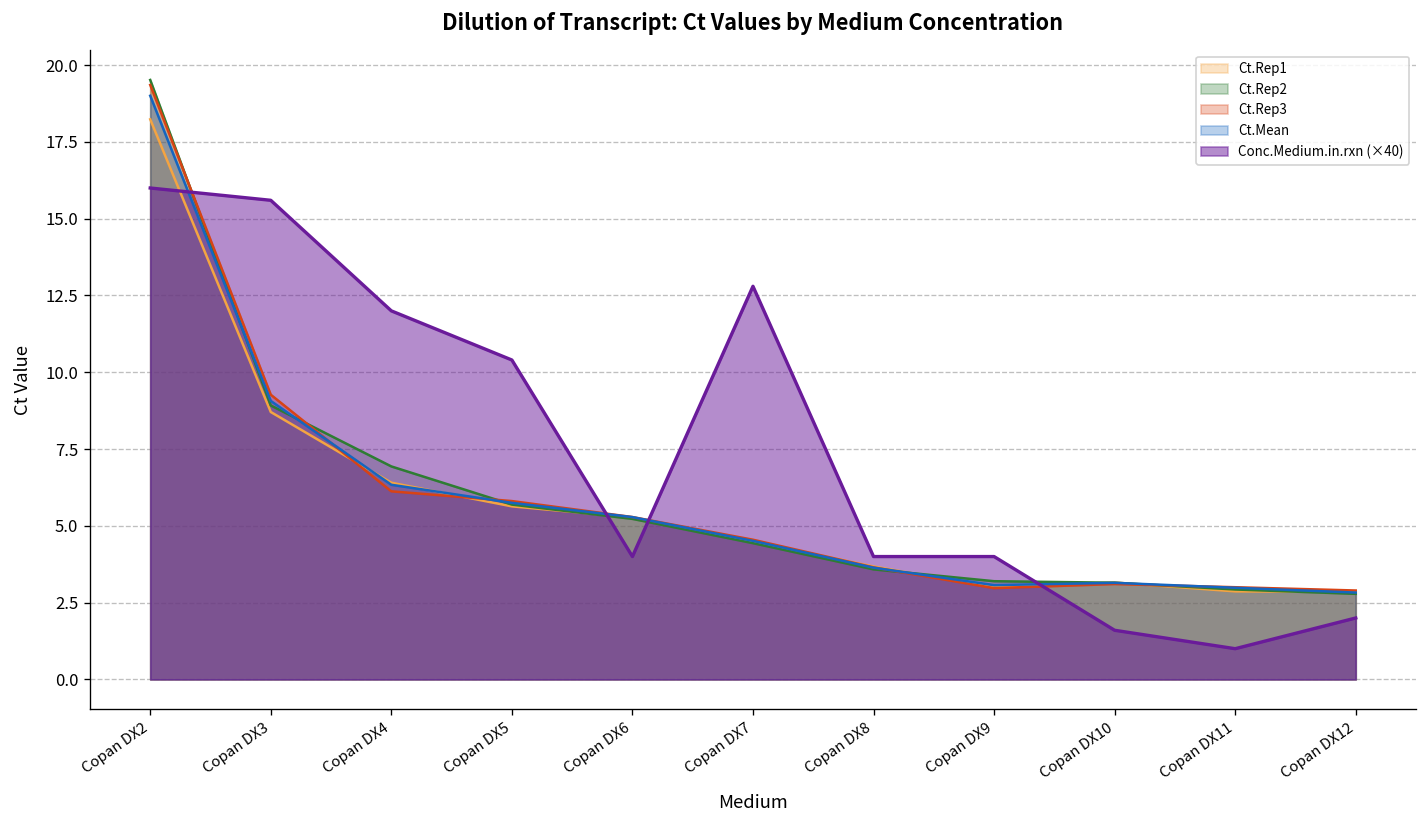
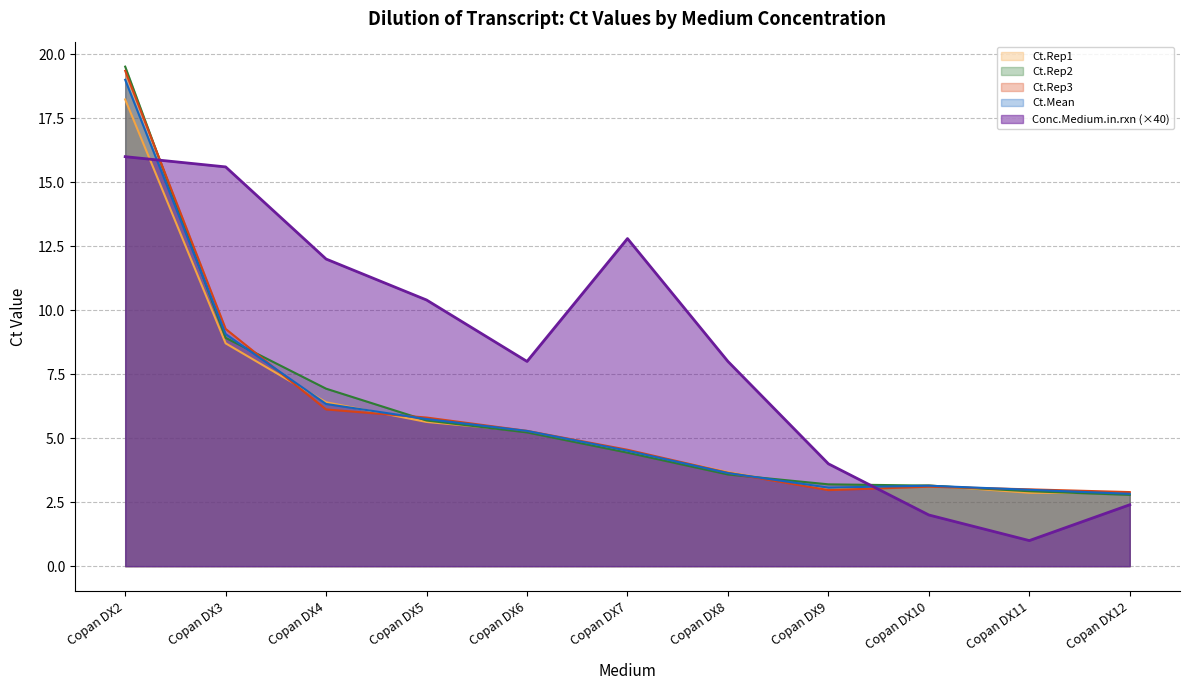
Conc.Medium.in.rxn (×40), Copan DX6: 4.0 -> 8.0
Conc.Medium.in.rxn (×40), Copan DX8: 4.0 -> 8.0
Conc.Medium.in.rxn (×40), Copan DX10: 1.6 -> 2.0
Conc.Medium.in.rxn (×40), Copan DX12: 2.0 -> 2.4
